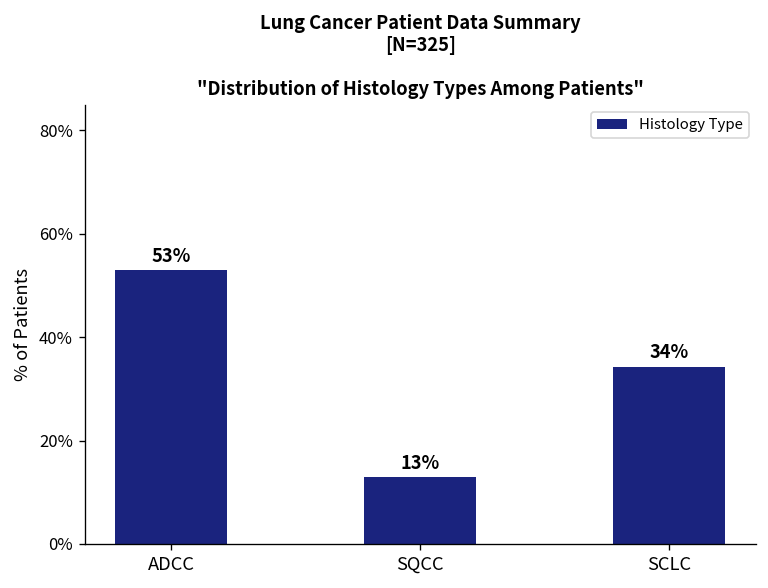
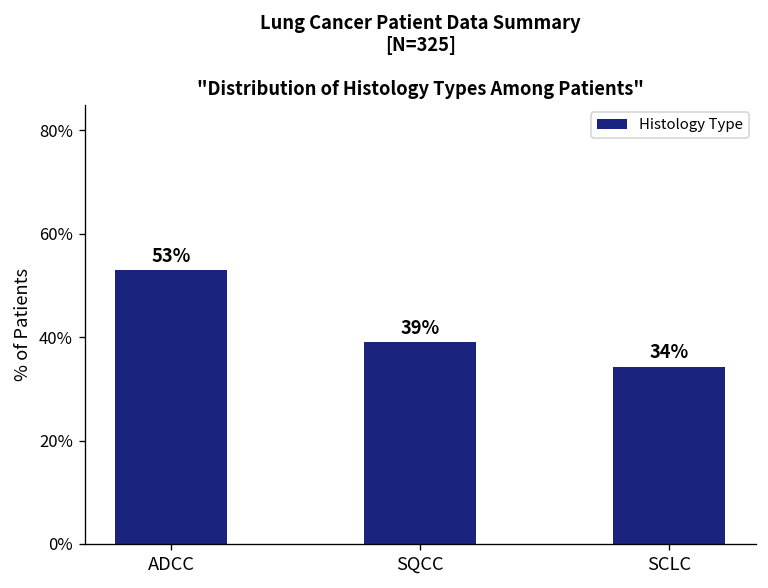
SQCC: 13% -> 39%
